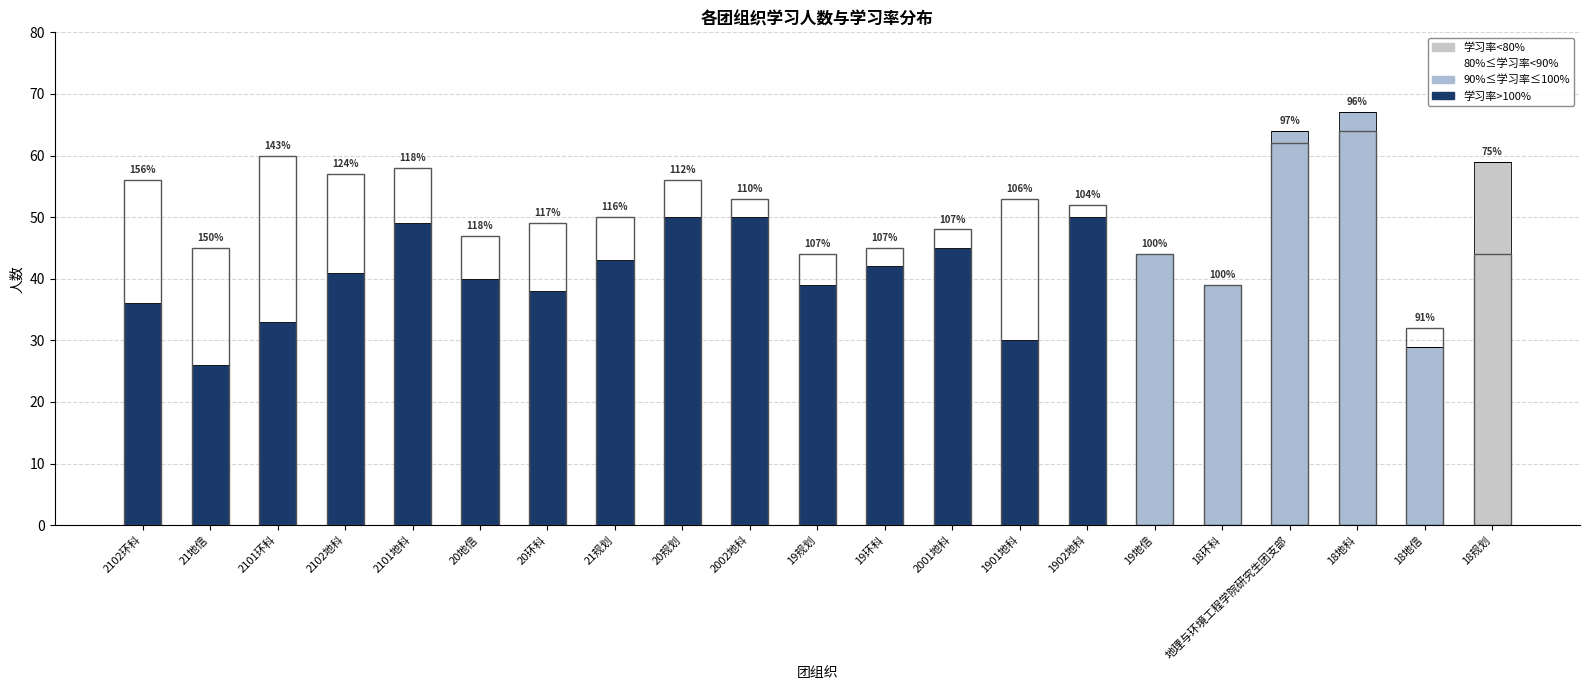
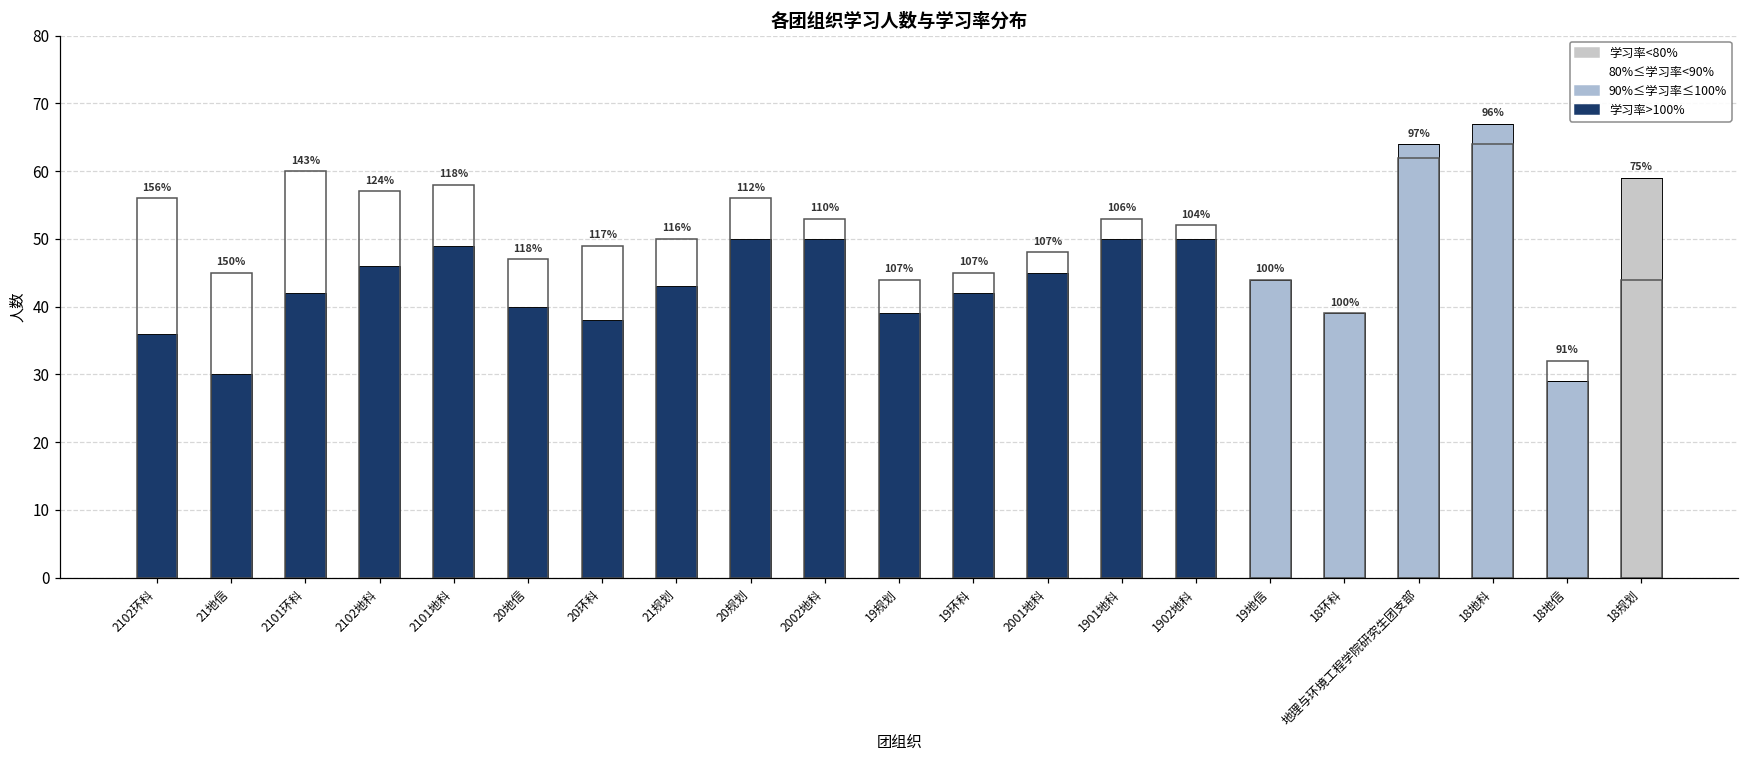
学习率>100%, 21地信: 26 -> 30
学习率>100%, 2101环科: 33 -> 42
学习率>100%, 2102地科: 41 -> 46
学习率>100%, 1901地科: 30 -> 50
